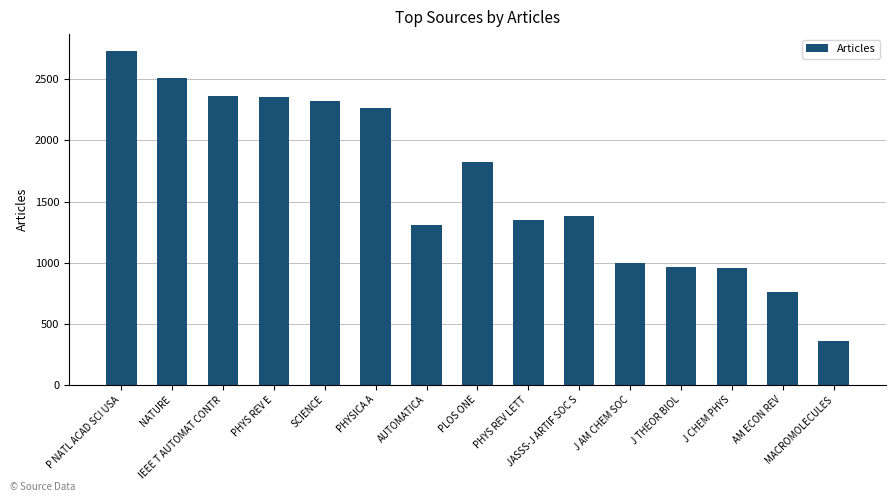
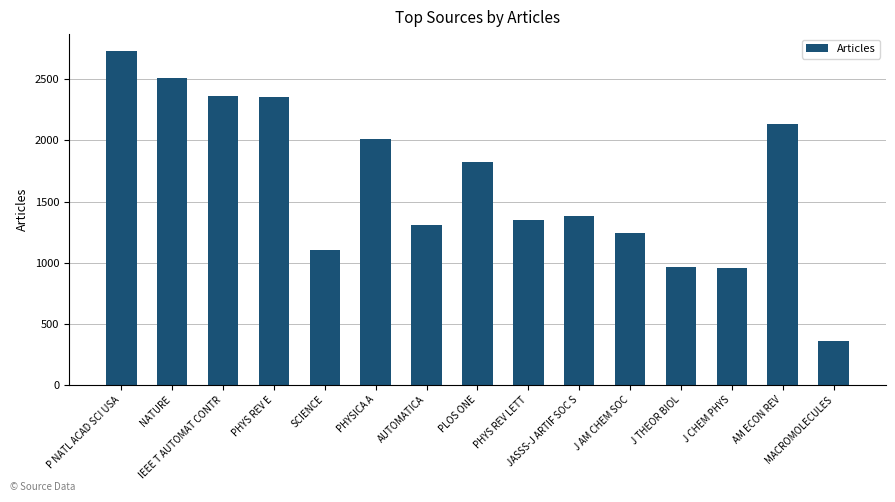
SCIENCE: 2320 -> 1100
PHYSICA A: 2270 -> 2010
J AM CHEM SOC: 1000 -> 1240
AM ECON REV: 760 -> 2130
